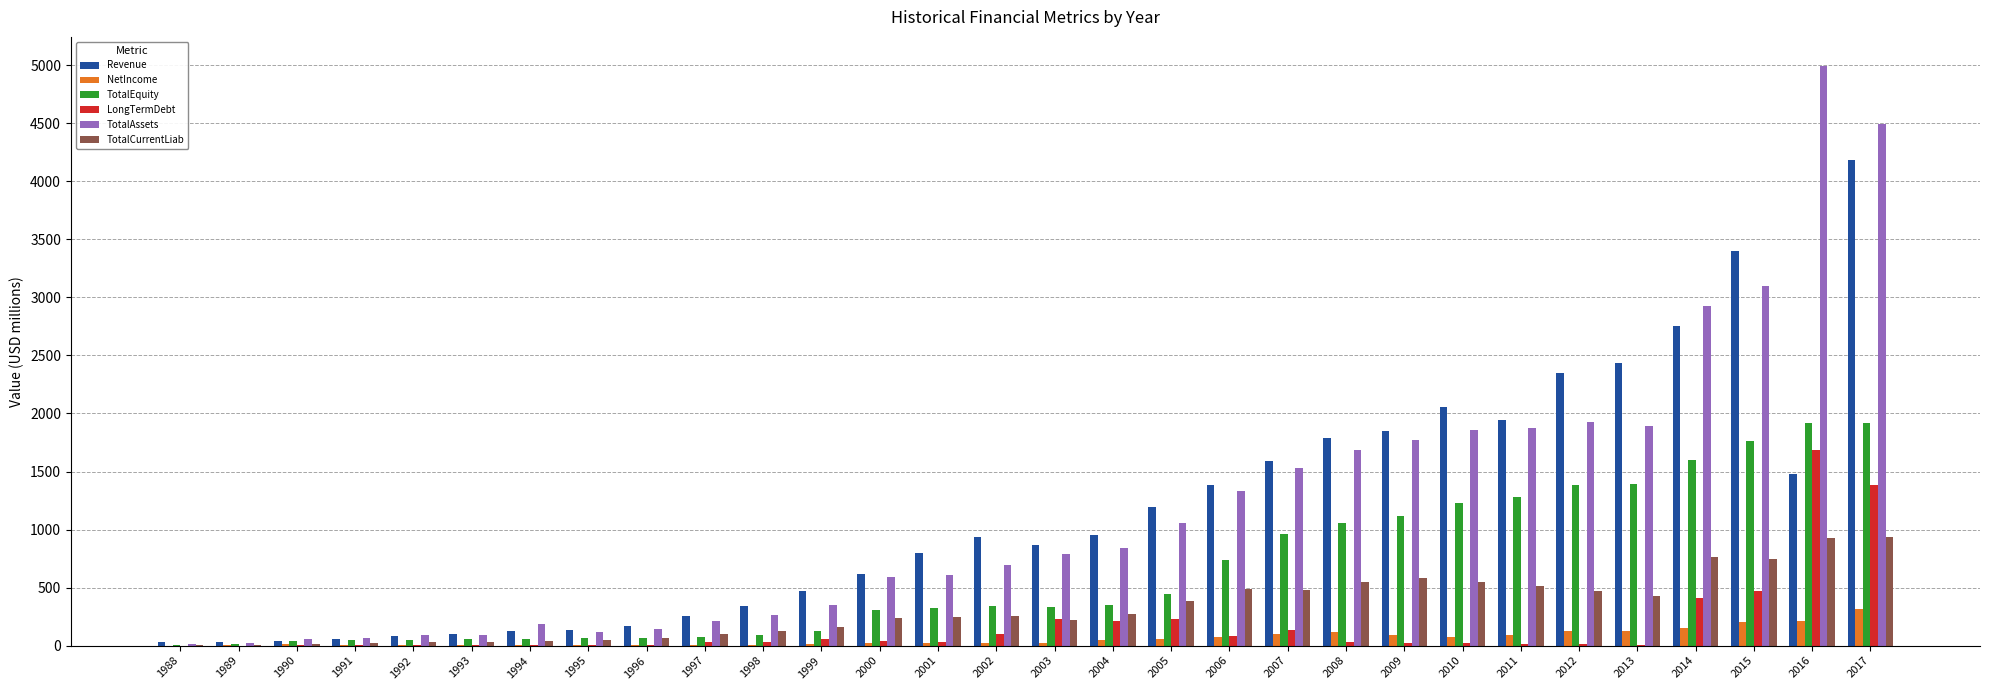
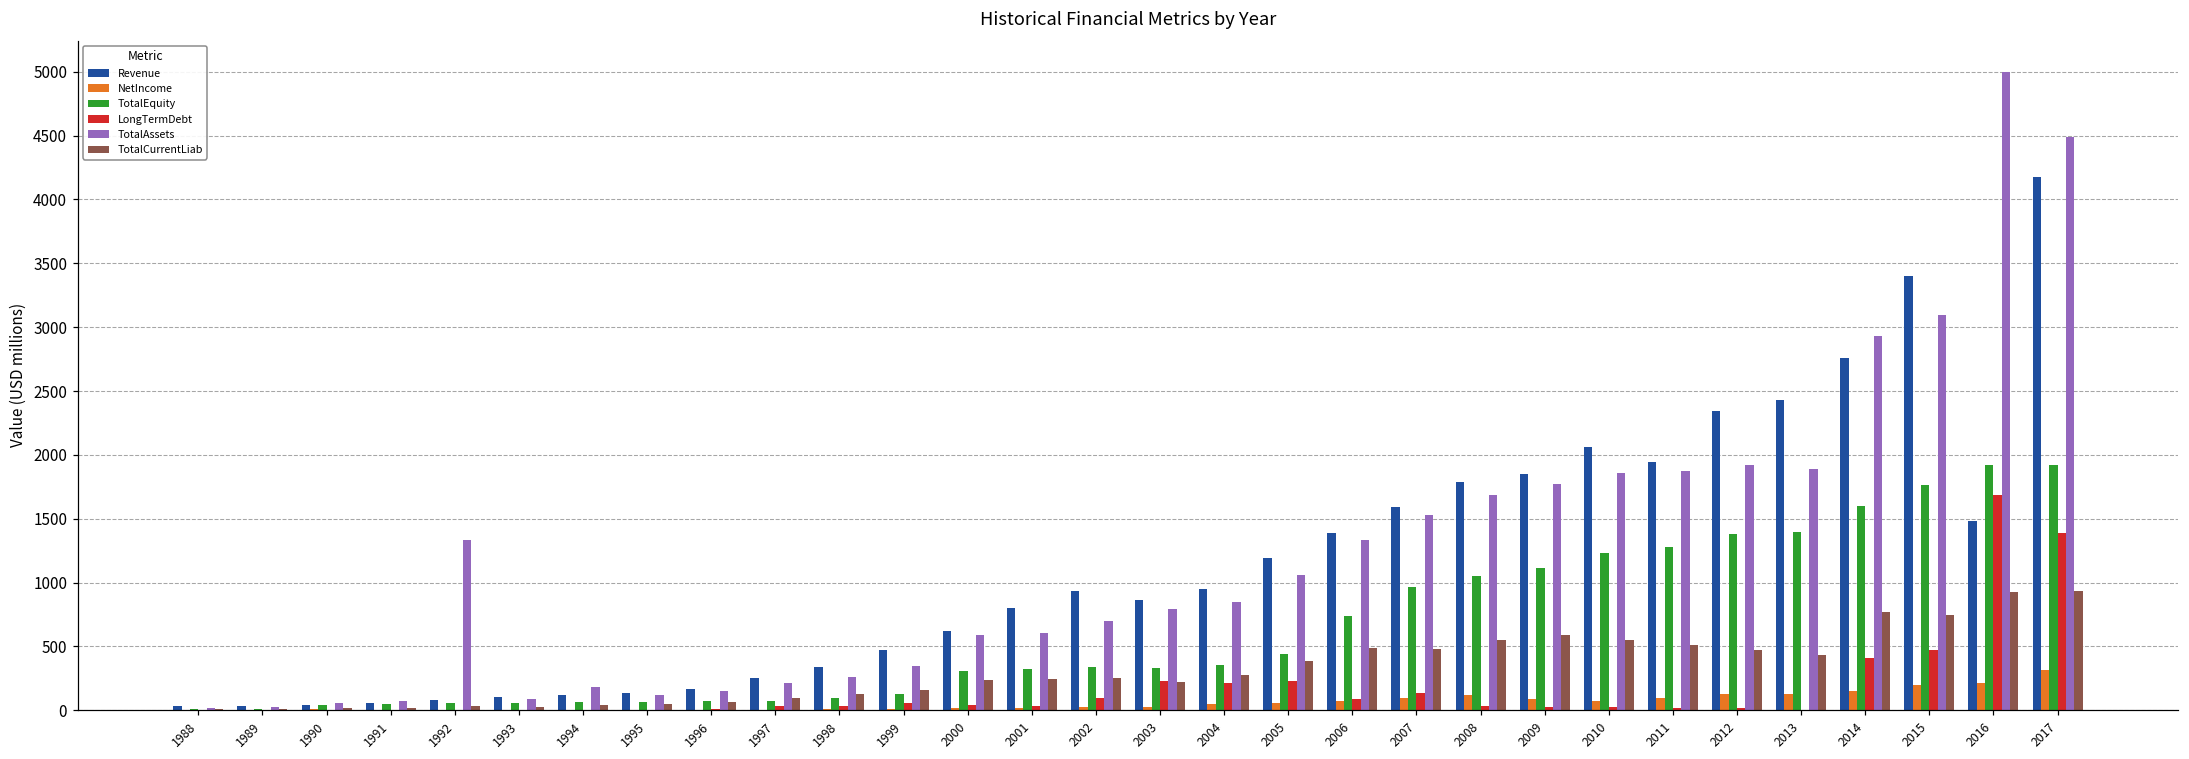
TotalAssets, 1992: 90 -> 1340
